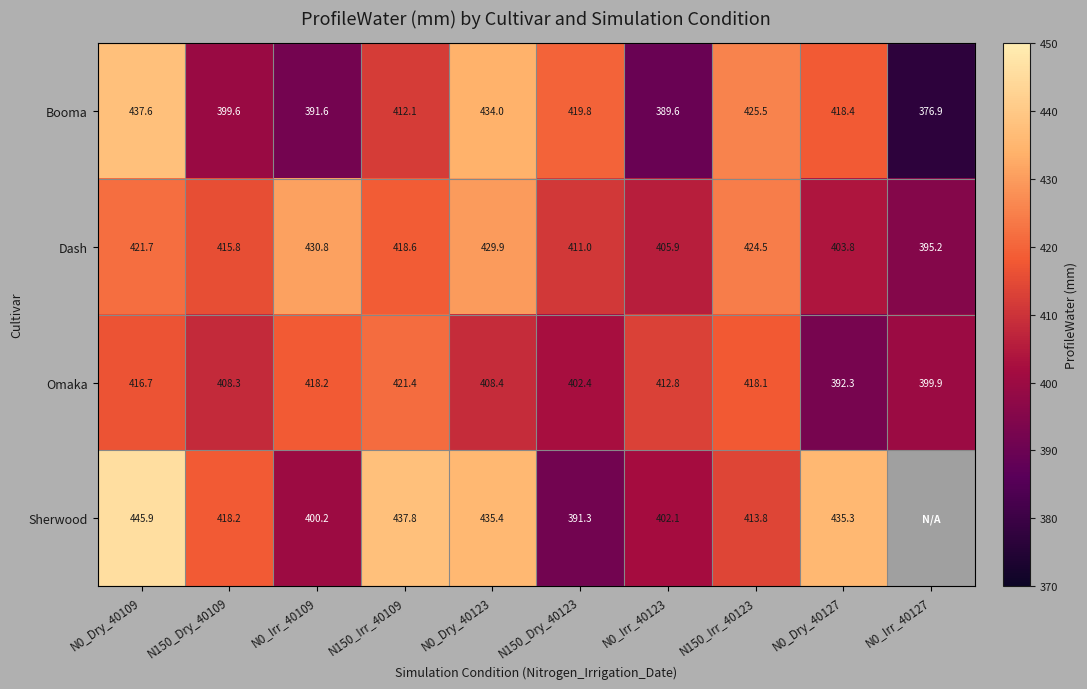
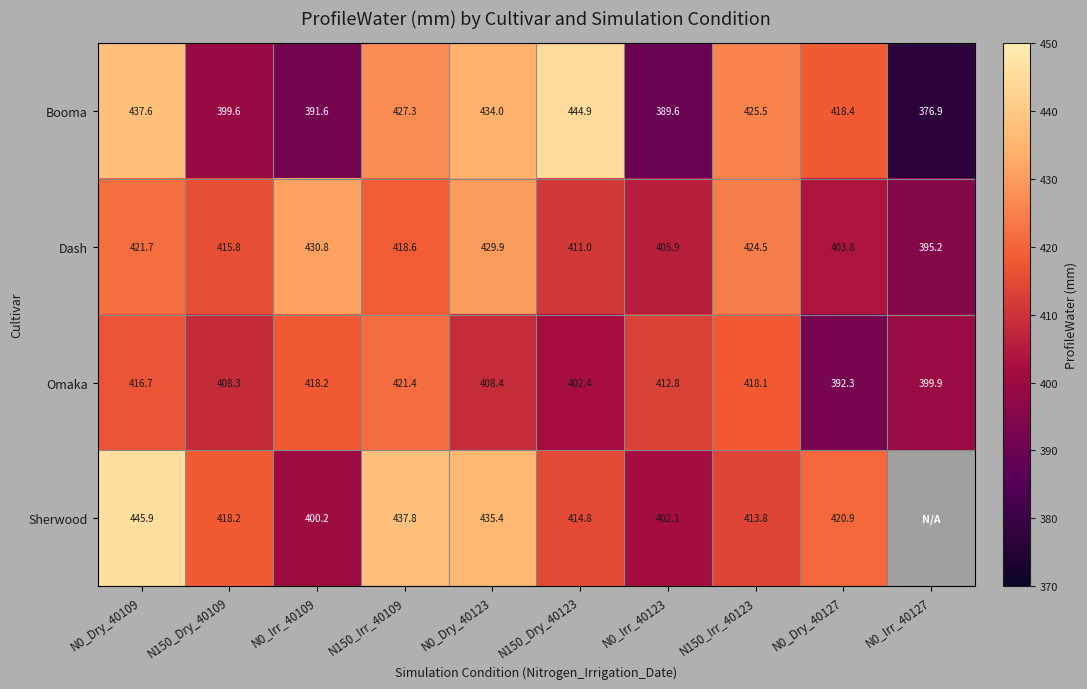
Booma, N150_Irr_40109: 412.1 -> 427.3
Booma, N150_Dry_40123: 419.8 -> 444.9
Sherwood, N150_Dry_40123: 391.3 -> 414.8
Sherwood, N0_Dry_40127: 435.3 -> 420.9
